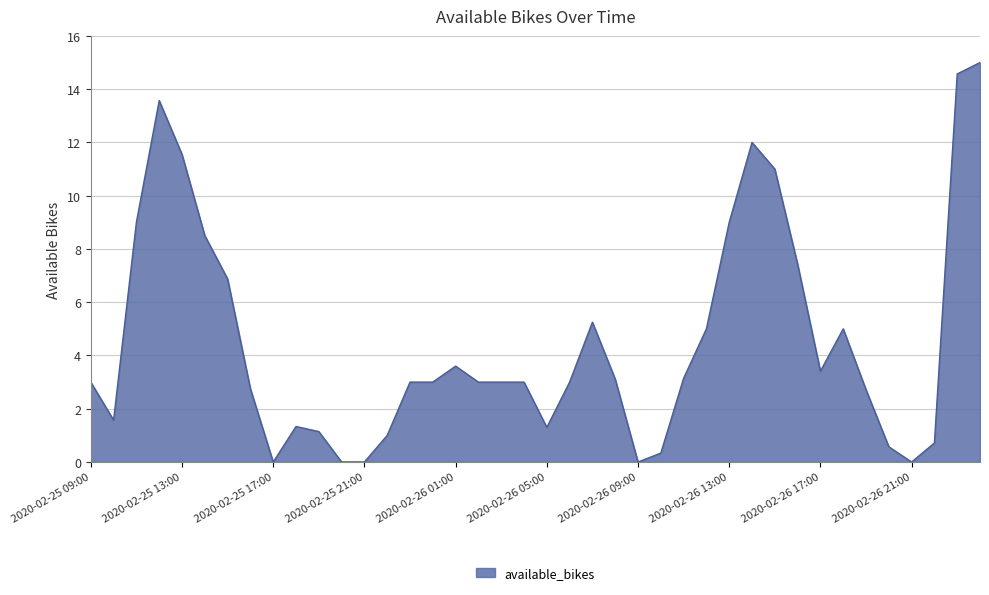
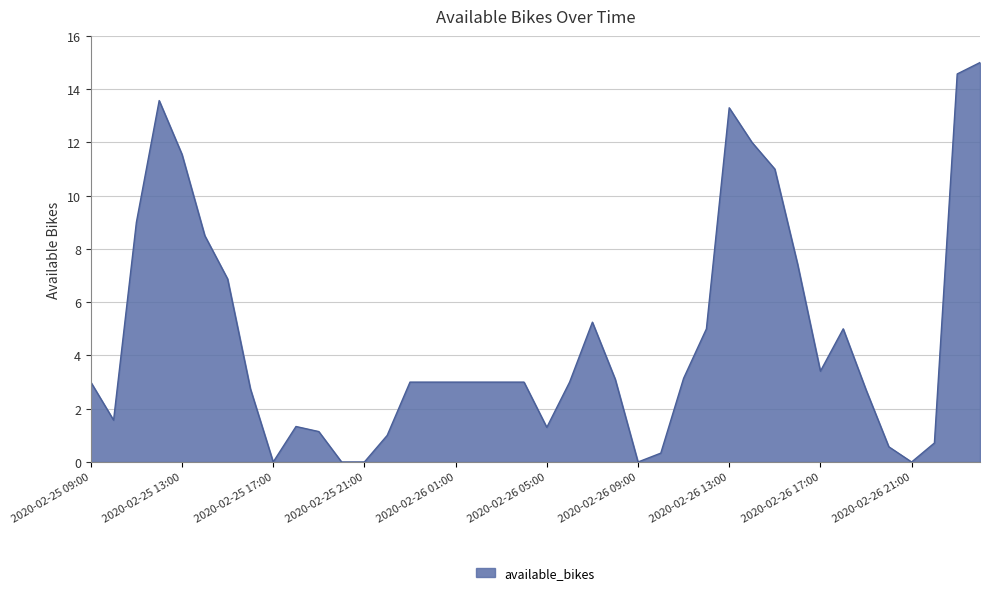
2020-02-26 01:00: 3.6 -> 3.0
2020-02-26 13:00: 9.0 -> 13.3
